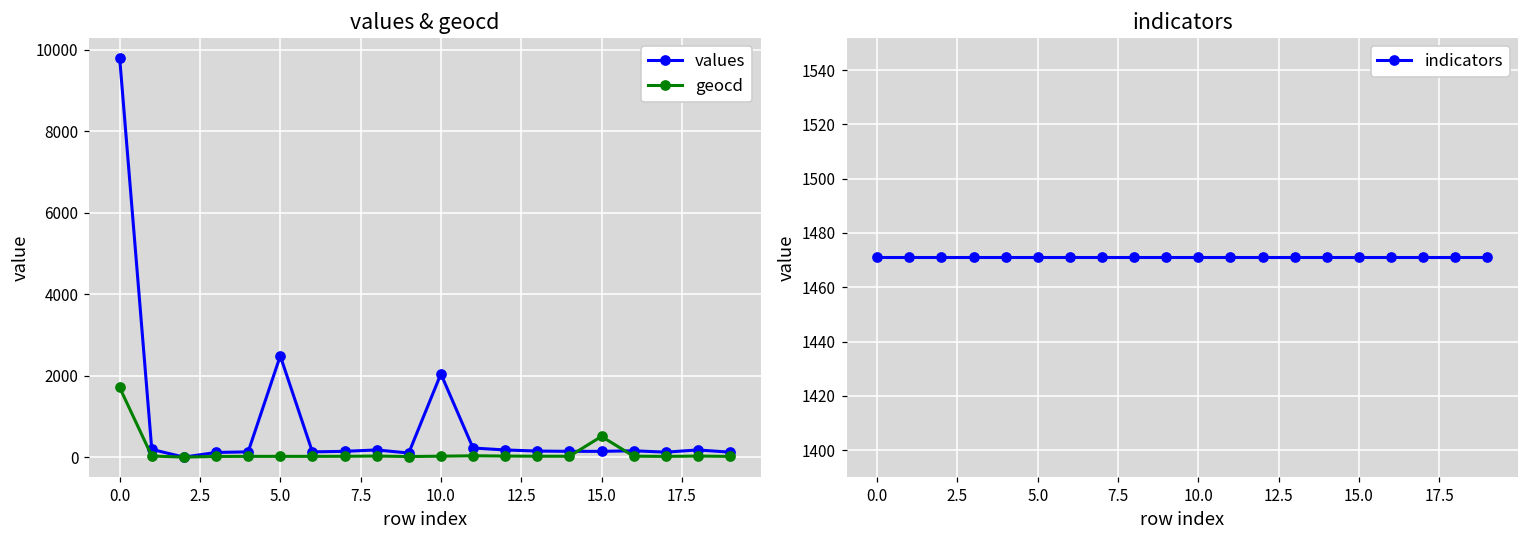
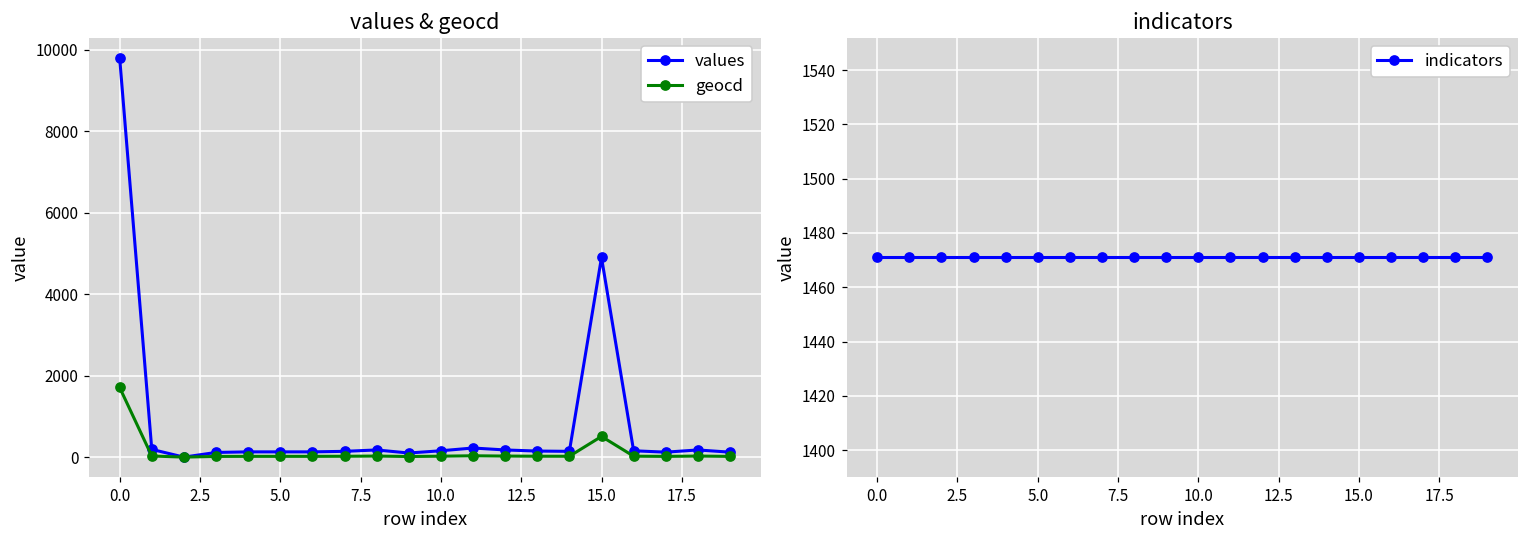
values & geocd, values, 5.0: 2500 -> 100
values & geocd, values, 10.0: 2000 -> 200
values & geocd, values, 15.0: 100 -> 4900
